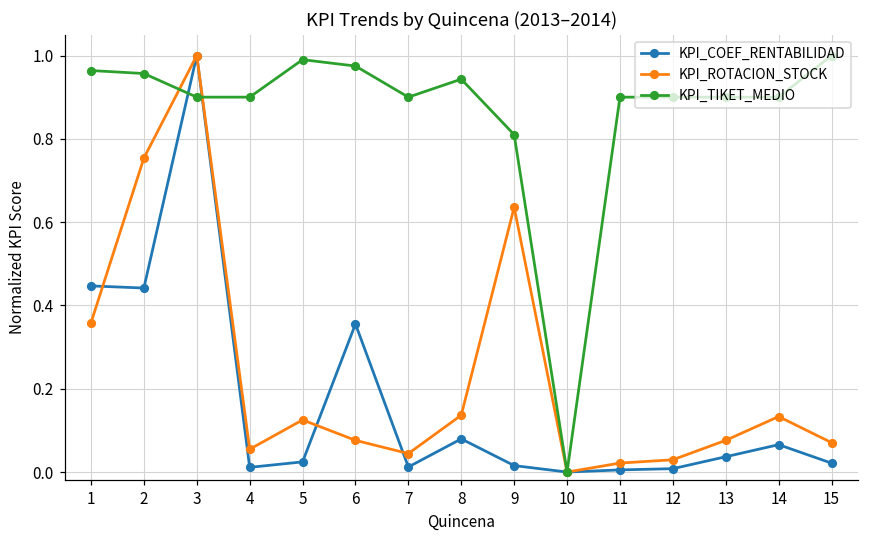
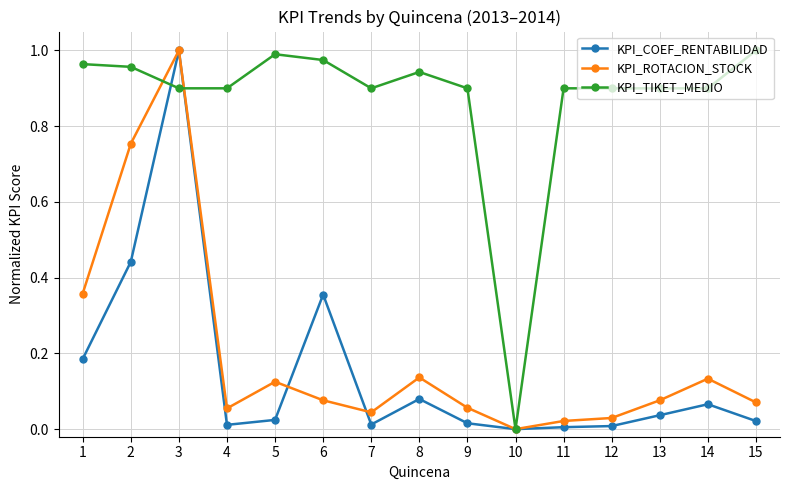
KPI_COEF_RENTABILIDAD, 1: 0.45 -> 0.19
KPI_ROTACION_STOCK, 9: 0.64 -> 0.06
KPI_TIKET_MEDIO, 9: 0.81 -> 0.90
